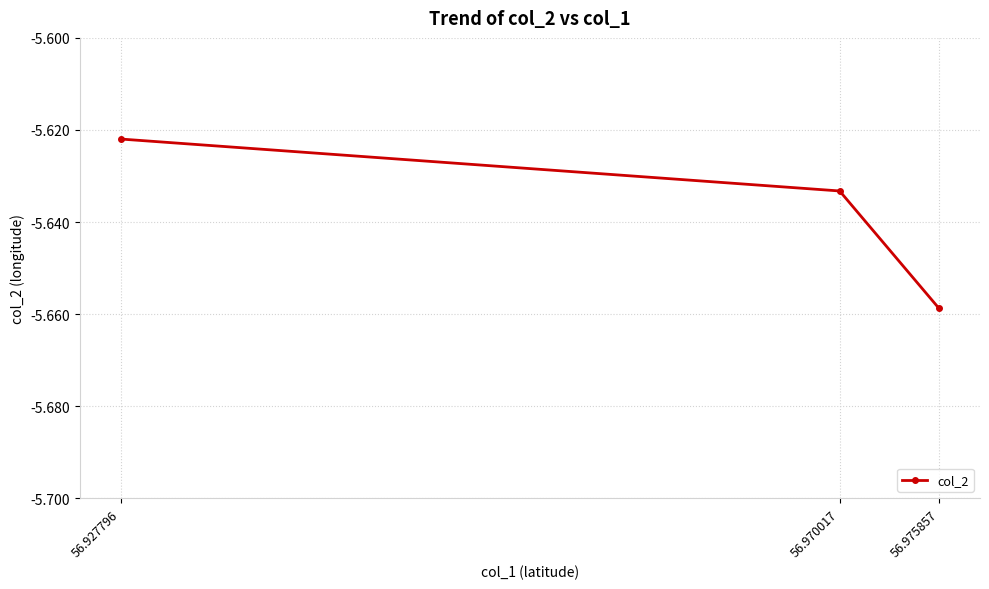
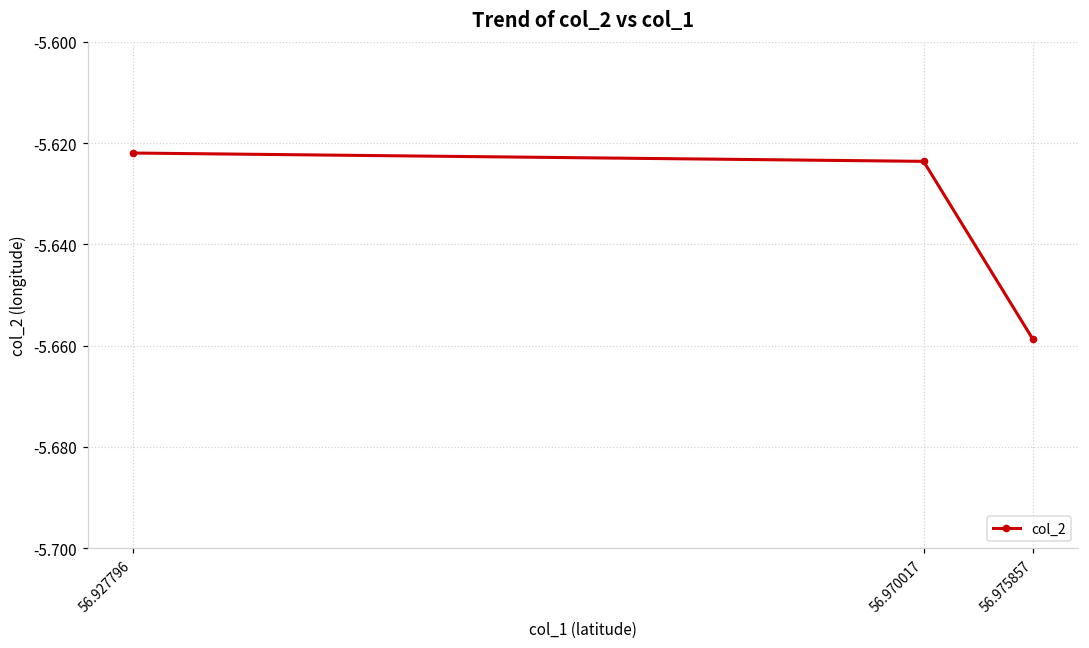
56.970017: -5.633 -> -5.624
